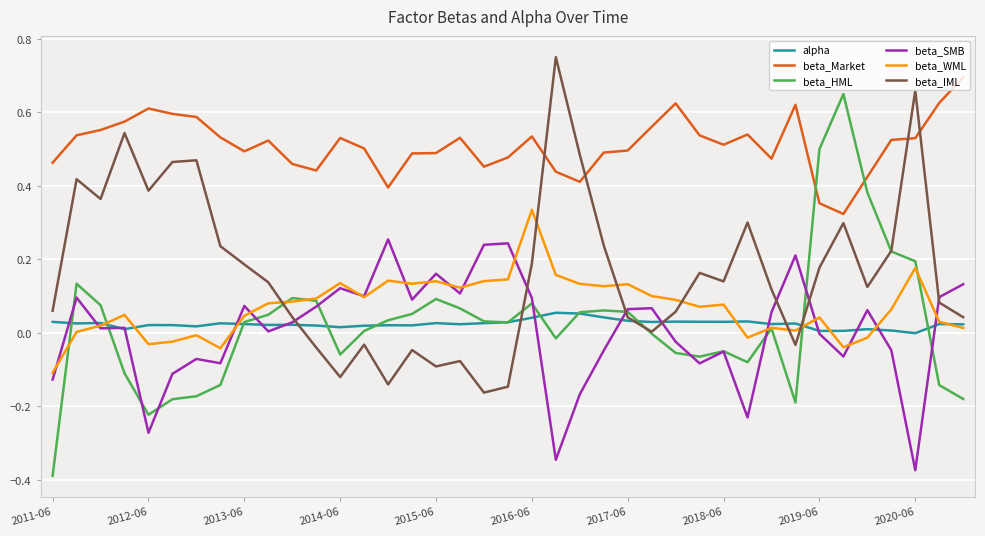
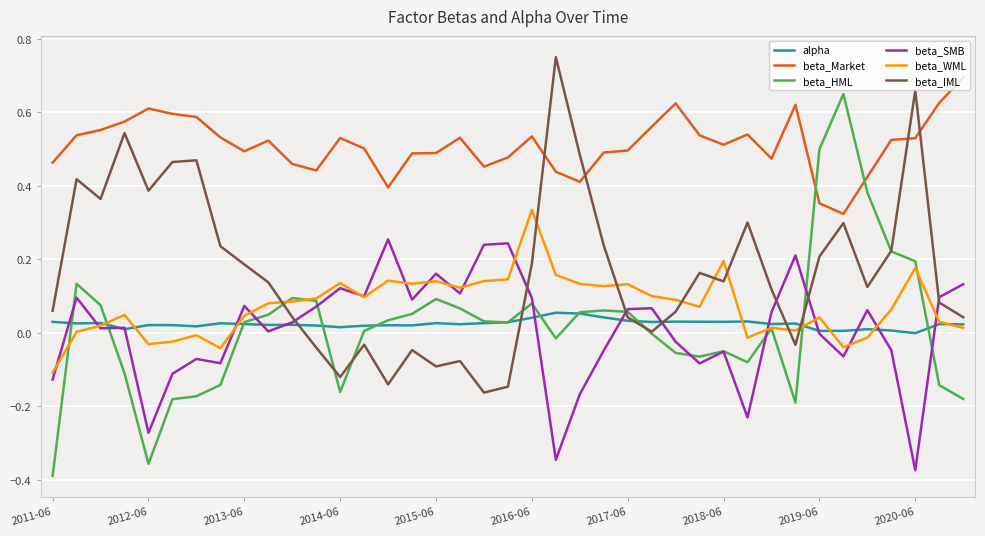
beta_HML, 2012-06: -0.22 -> -0.36
beta_HML, 2014-06: -0.06 -> -0.16
beta_WML, 2018-06: 0.08 -> 0.20
beta_IML, 2019-06: 0.18 -> 0.21
